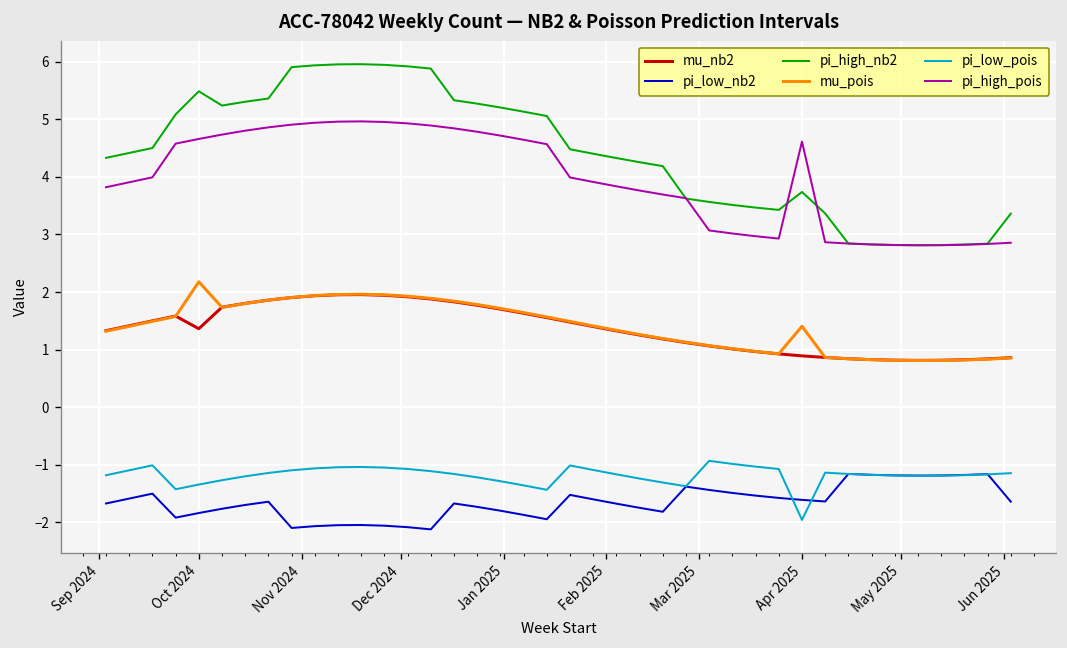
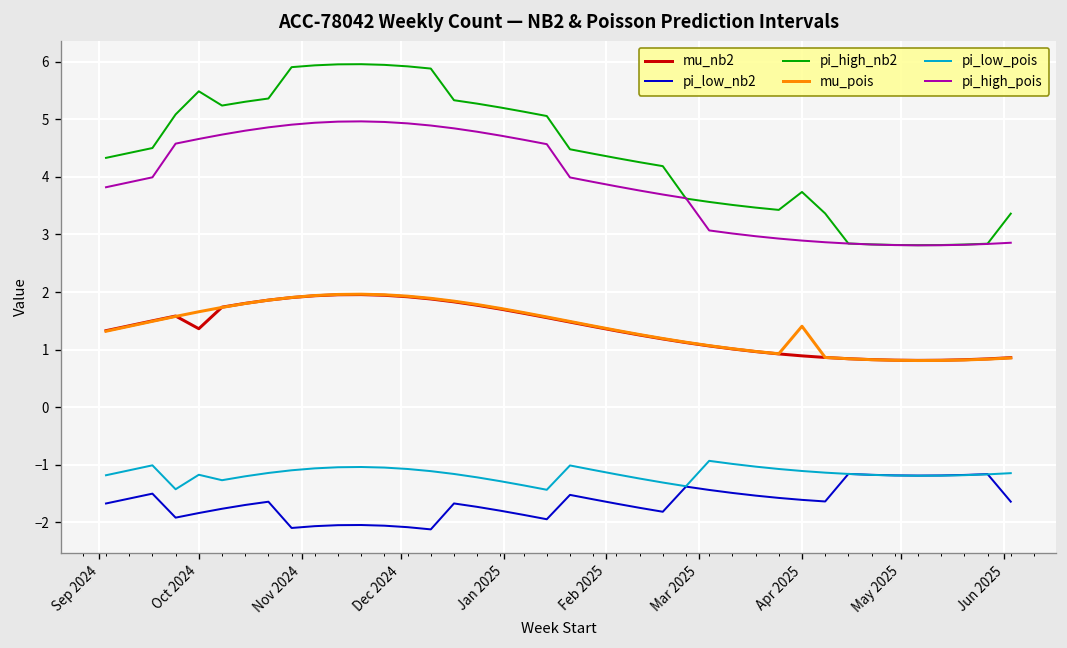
mu_pois, Oct 2024: 2.2 -> 1.7
pi_low_pois, Oct 2024: -1.3 -> -1.2
pi_low_pois, Apr 2025: -2.0 -> -1.1
pi_high_pois, Apr 2025: 4.6 -> 2.9
